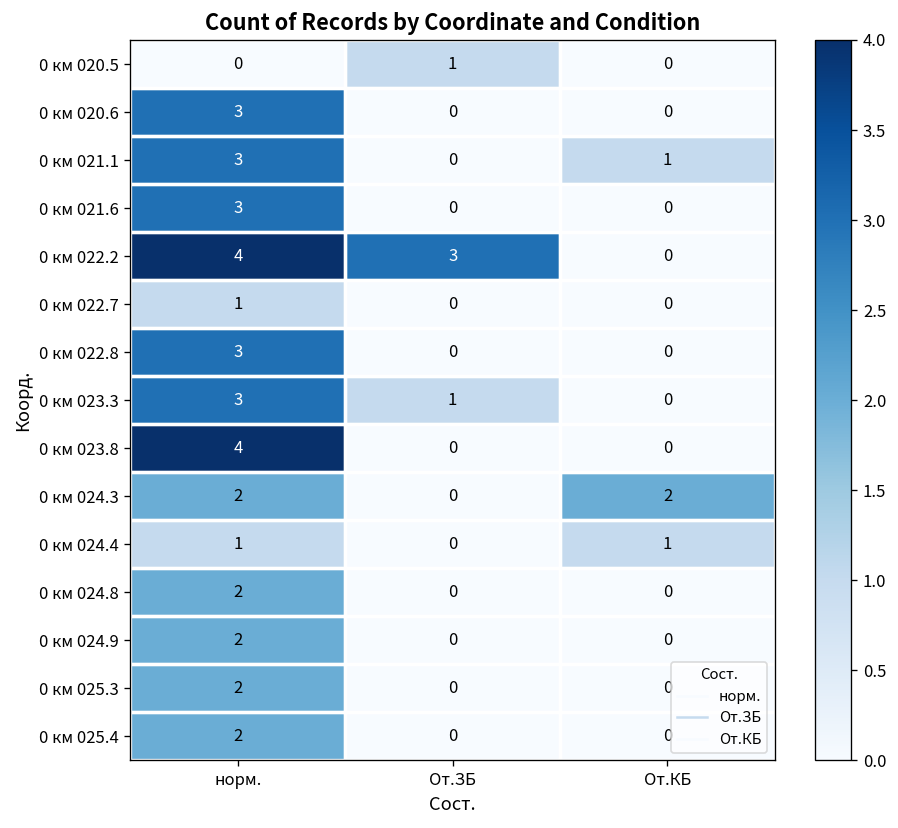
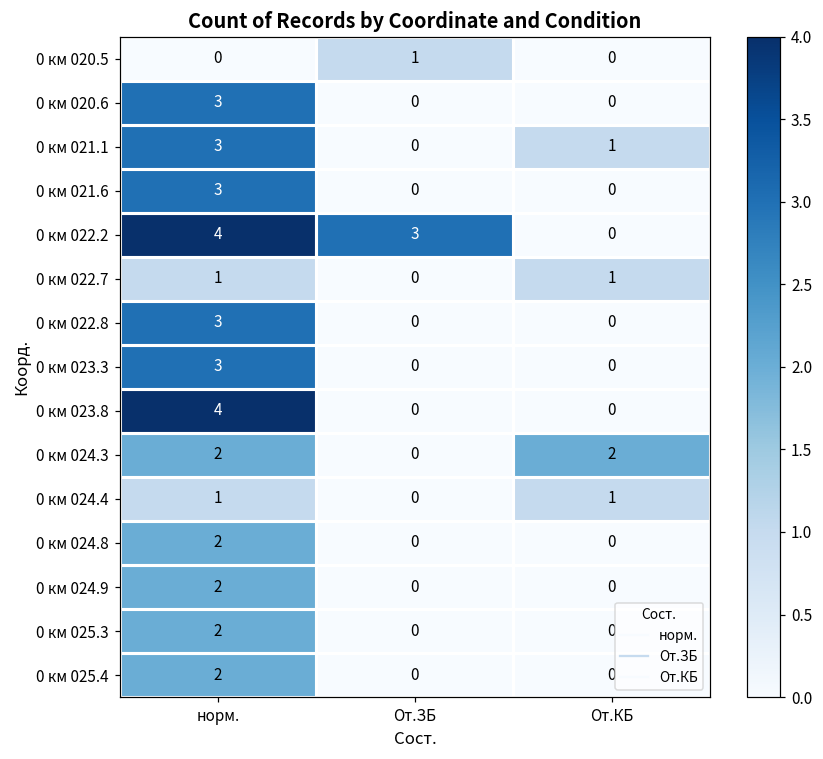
0 км 022.7, От.КБ: 0 -> 1
0 км 023.3, От.ЗБ: 1 -> 0
